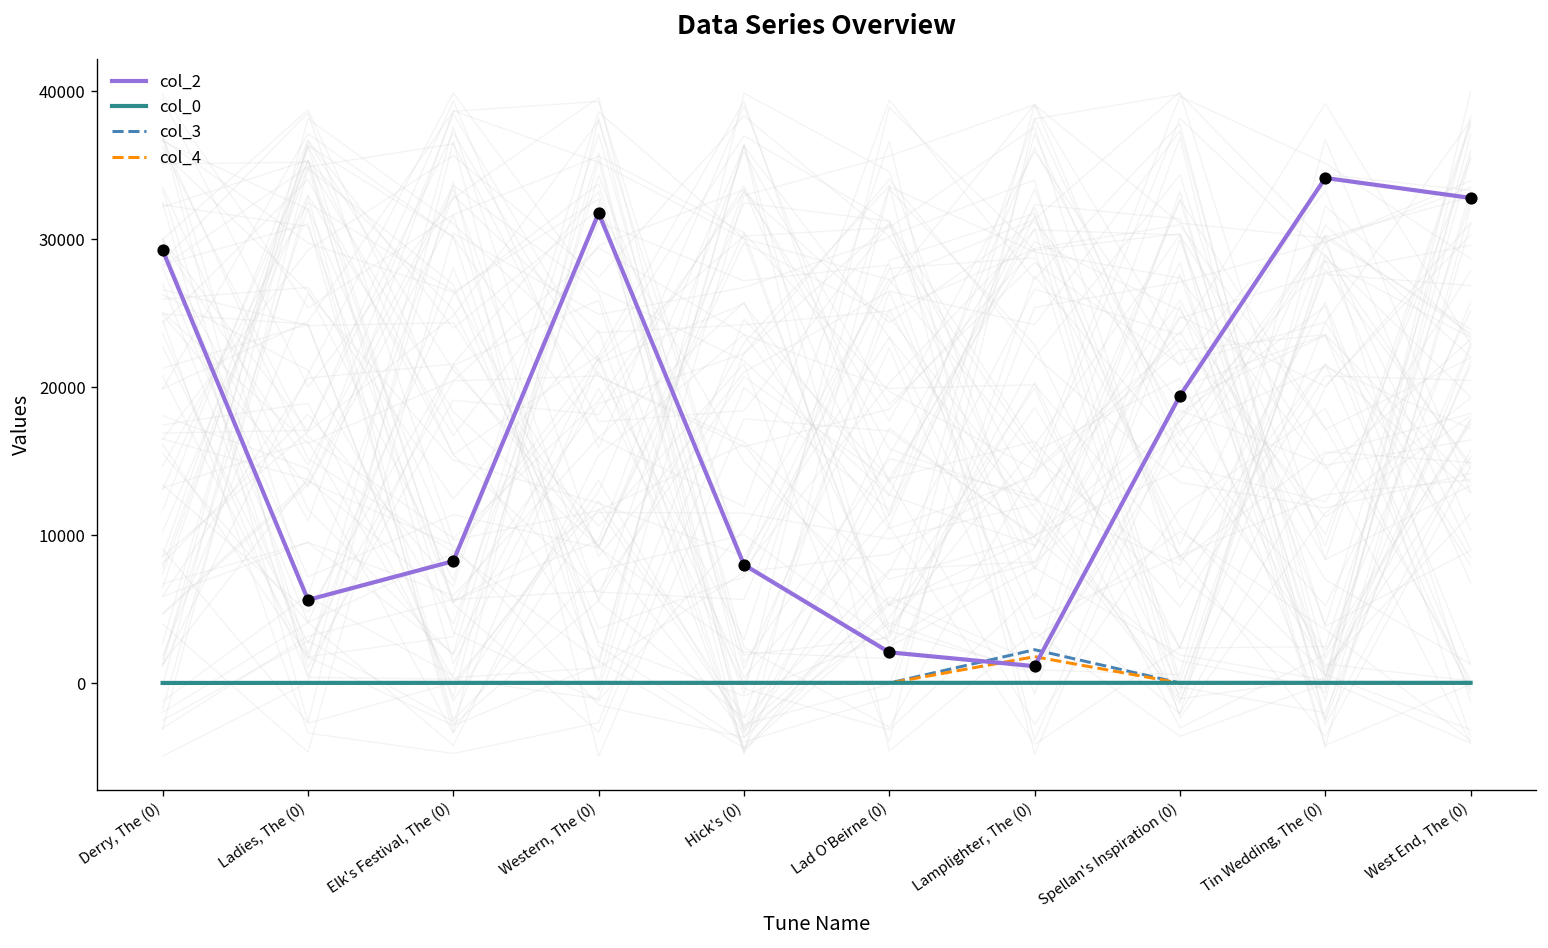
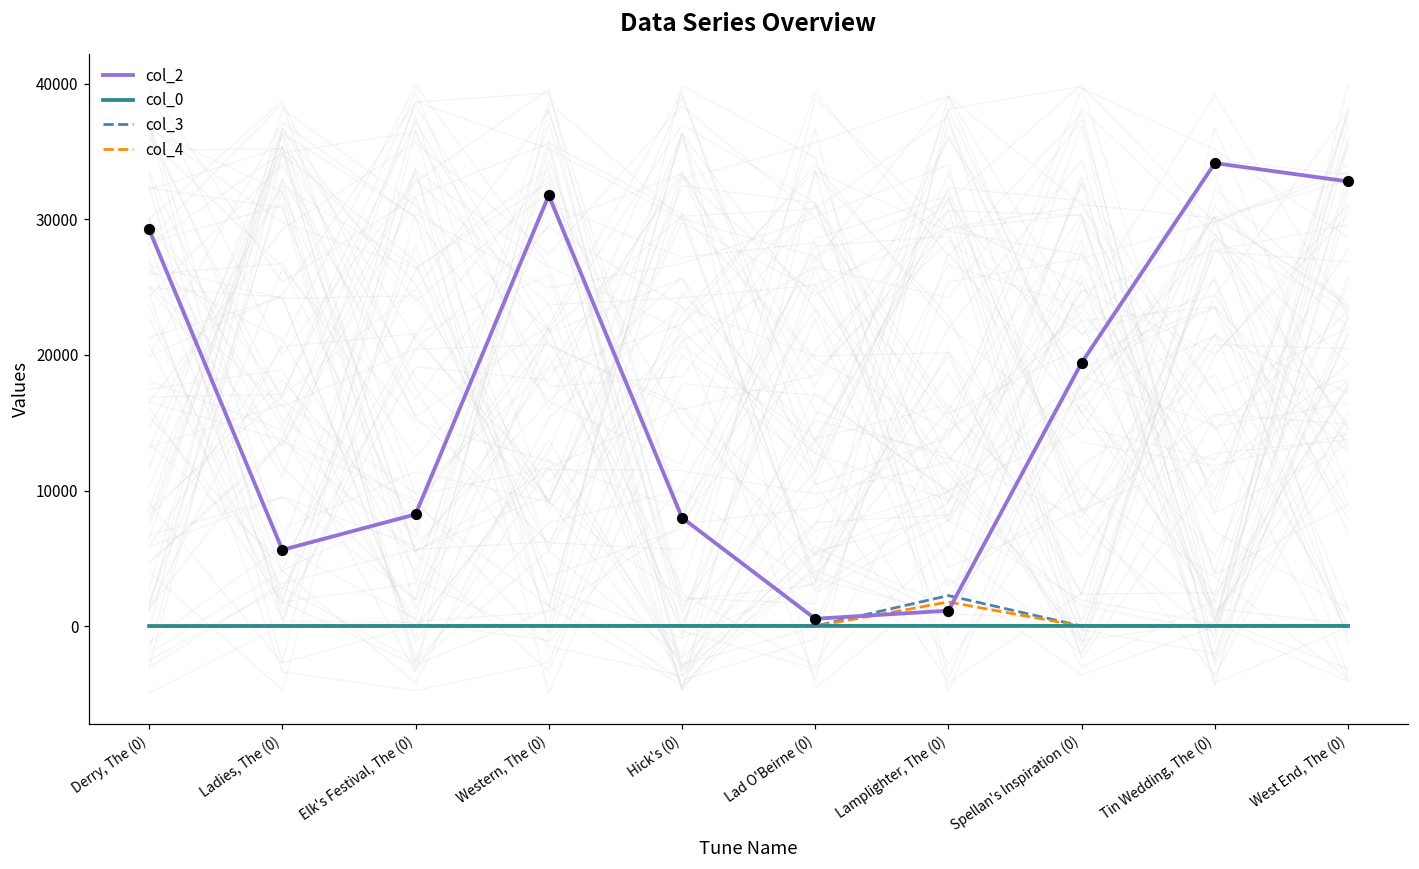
col_2, Lad O'Beirne (0): 2100 -> 500
